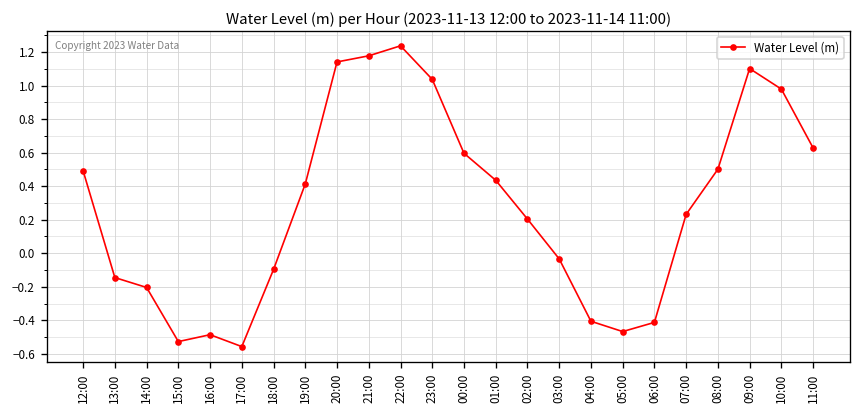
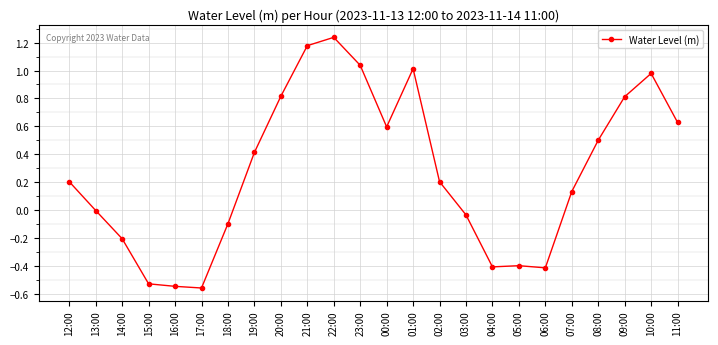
12:00: 0.49 -> 0.20
13:00: -0.15 -> 0.00
16:00: -0.49 -> -0.55
20:00: 1.14 -> 0.82
01:00: 0.44 -> 1.01
05:00: -0.47 -> -0.40
07:00: 0.23 -> 0.13
09:00: 1.10 -> 0.81
